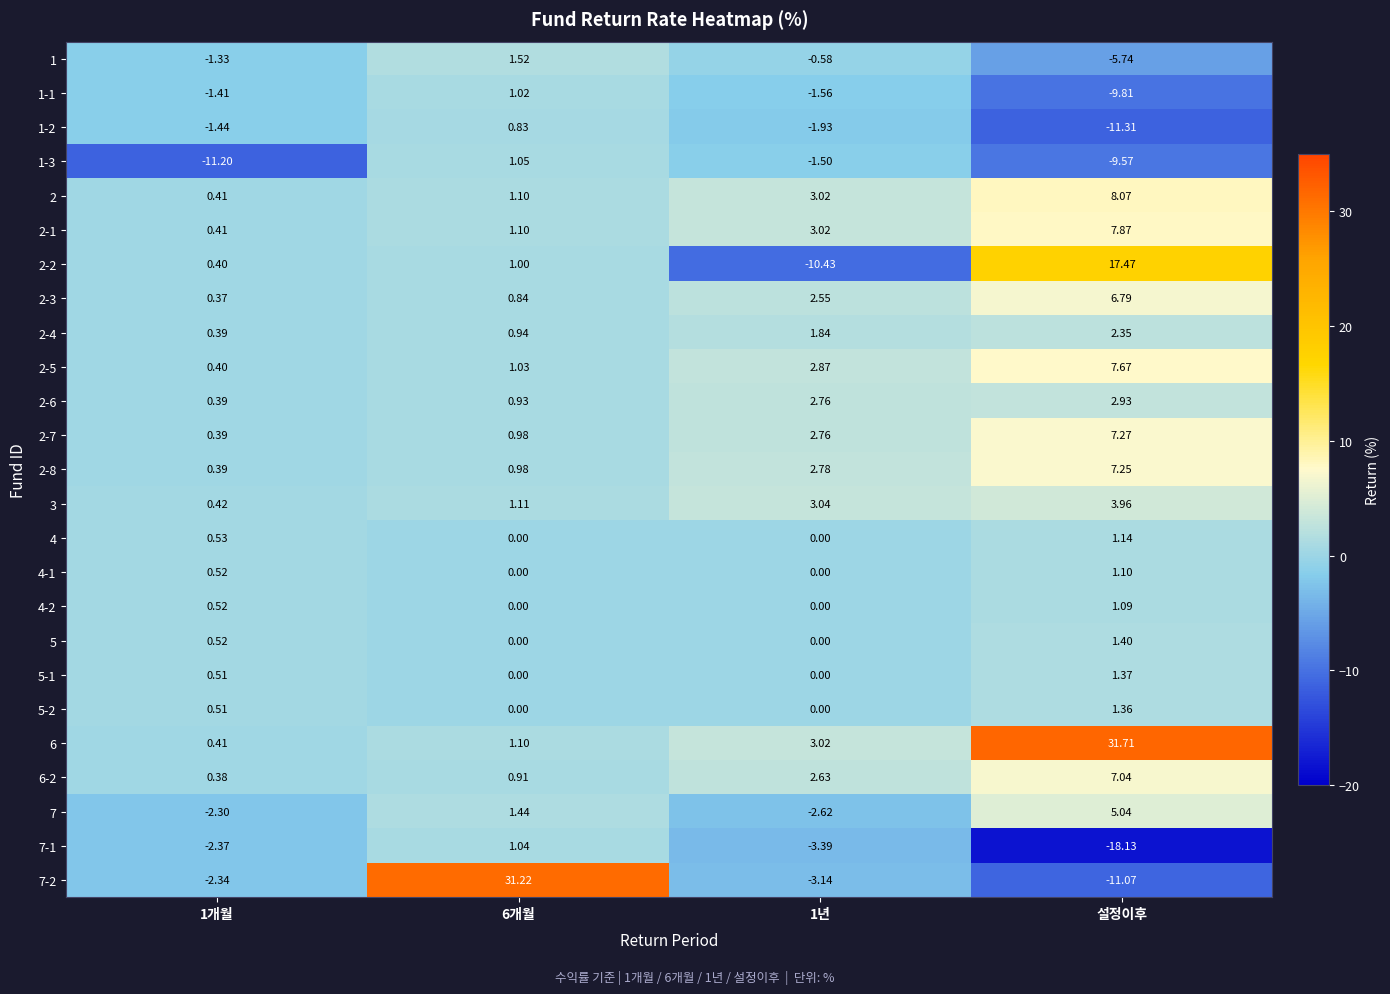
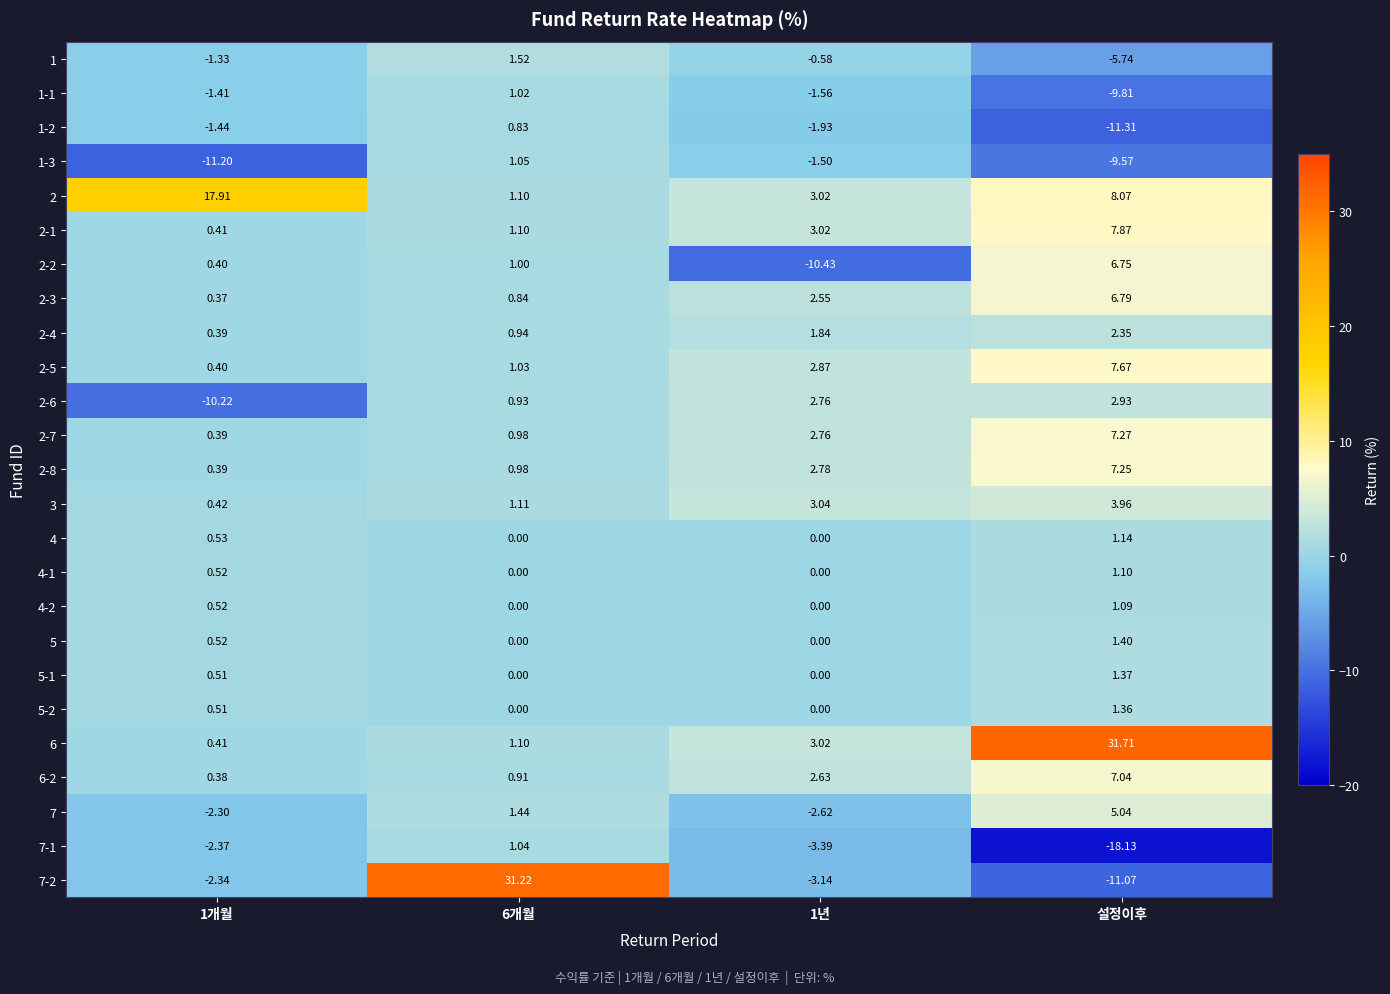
2, 1개월: 0.41 -> 17.91
2-2, 설정이후: 17.47 -> 6.75
2-6, 1개월: 0.39 -> -10.22
